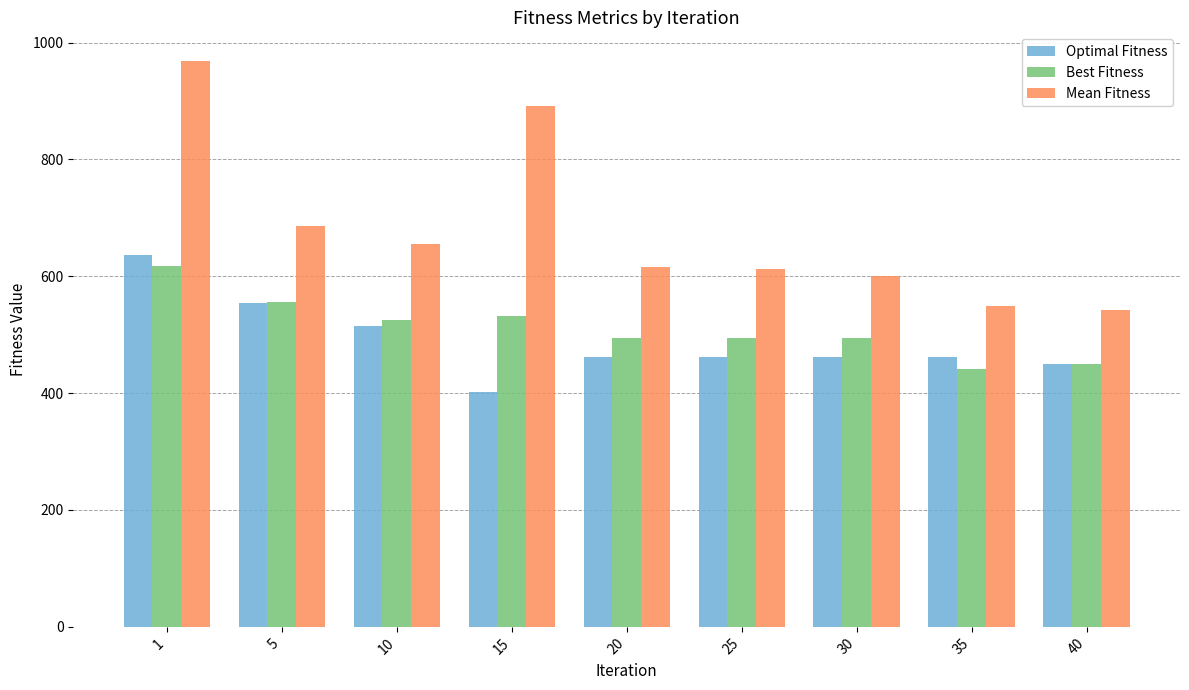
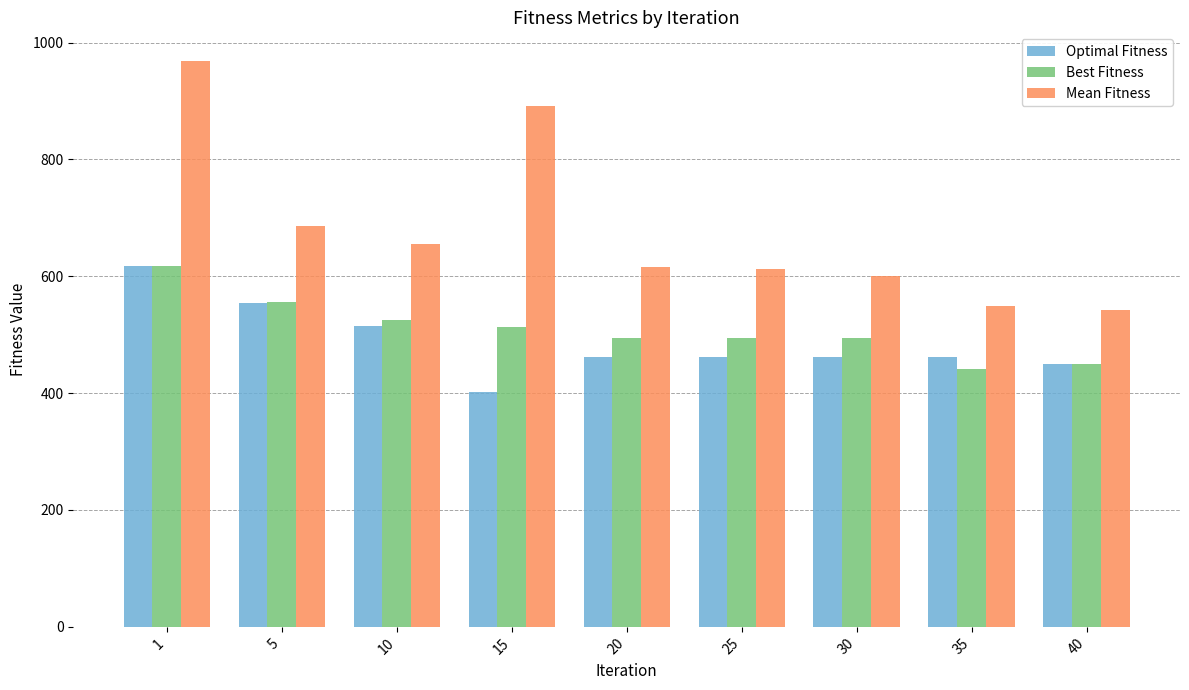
Optimal Fitness, 1: 640 -> 620
Best Fitness, 15: 530 -> 510
